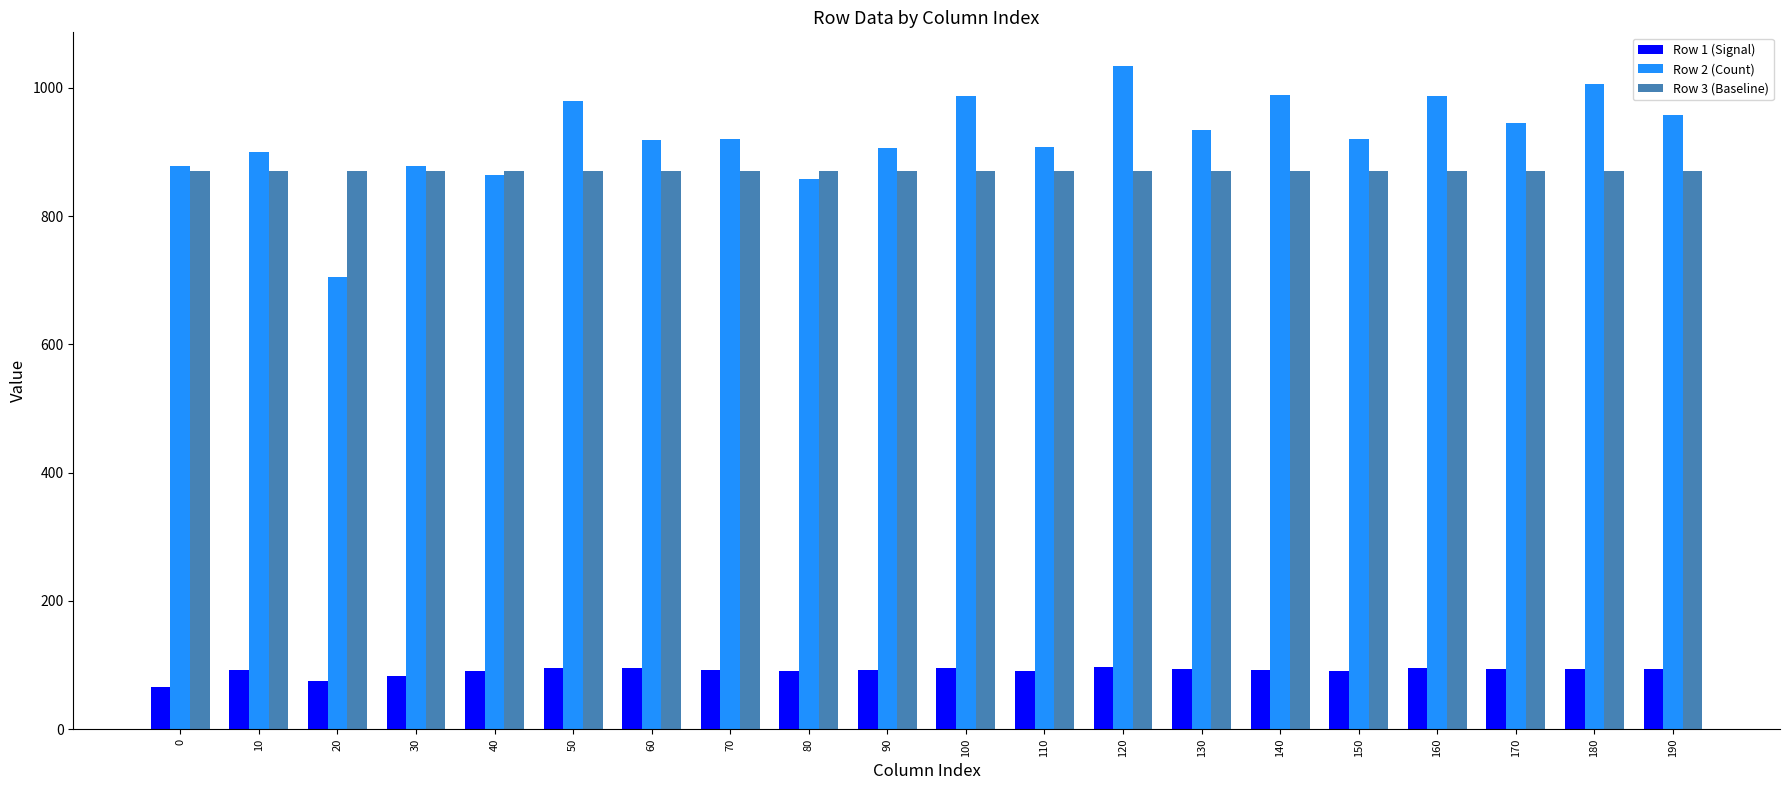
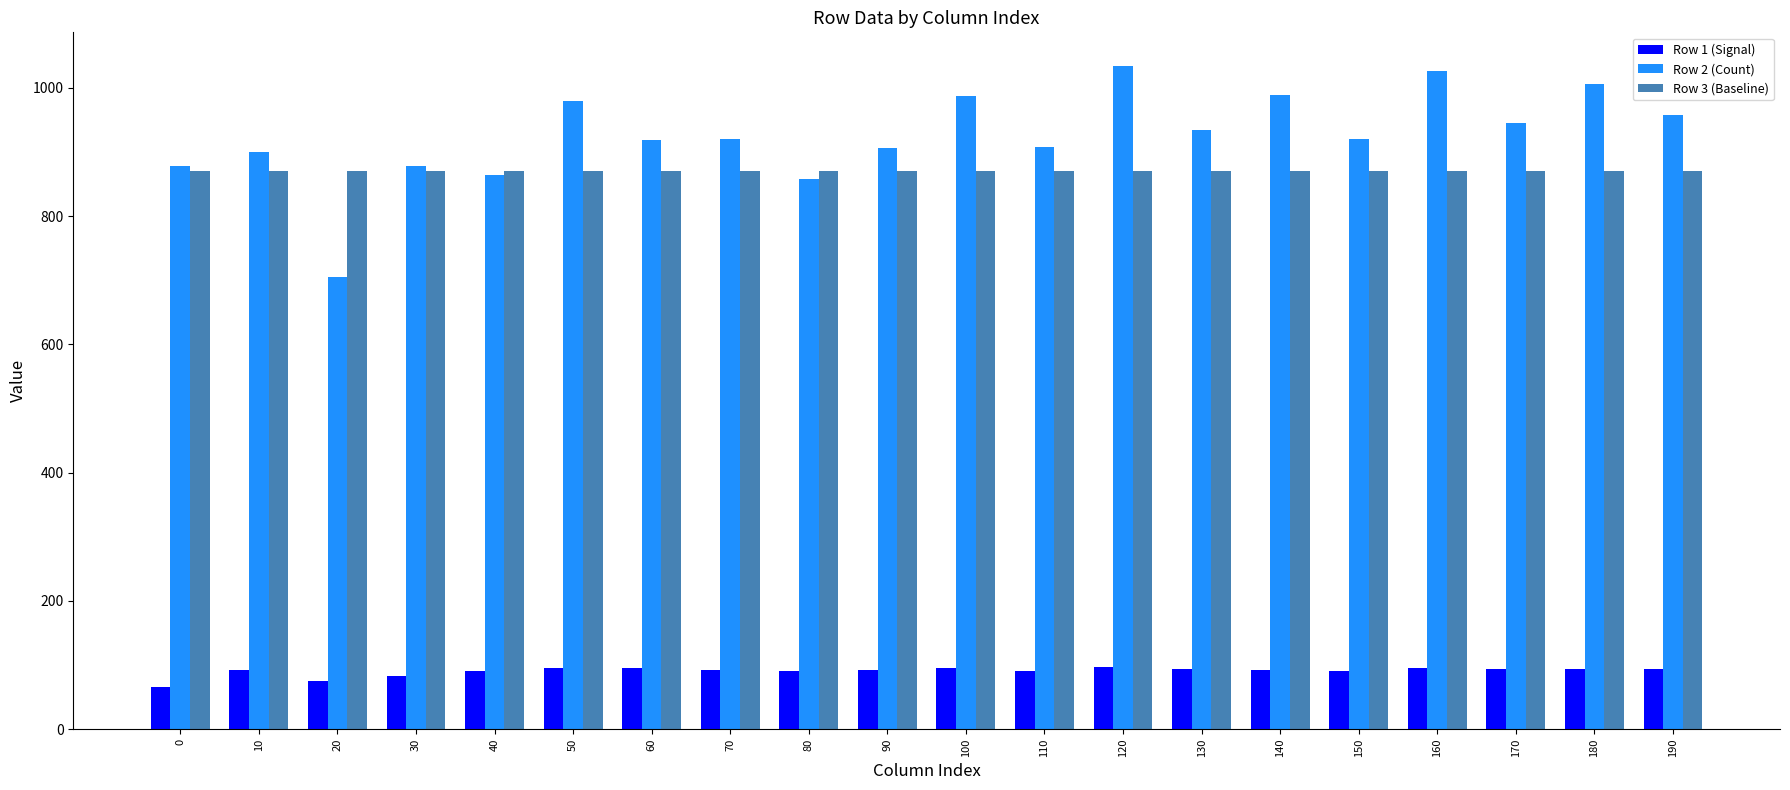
Row 2 (Count), 160: 990 -> 1030
